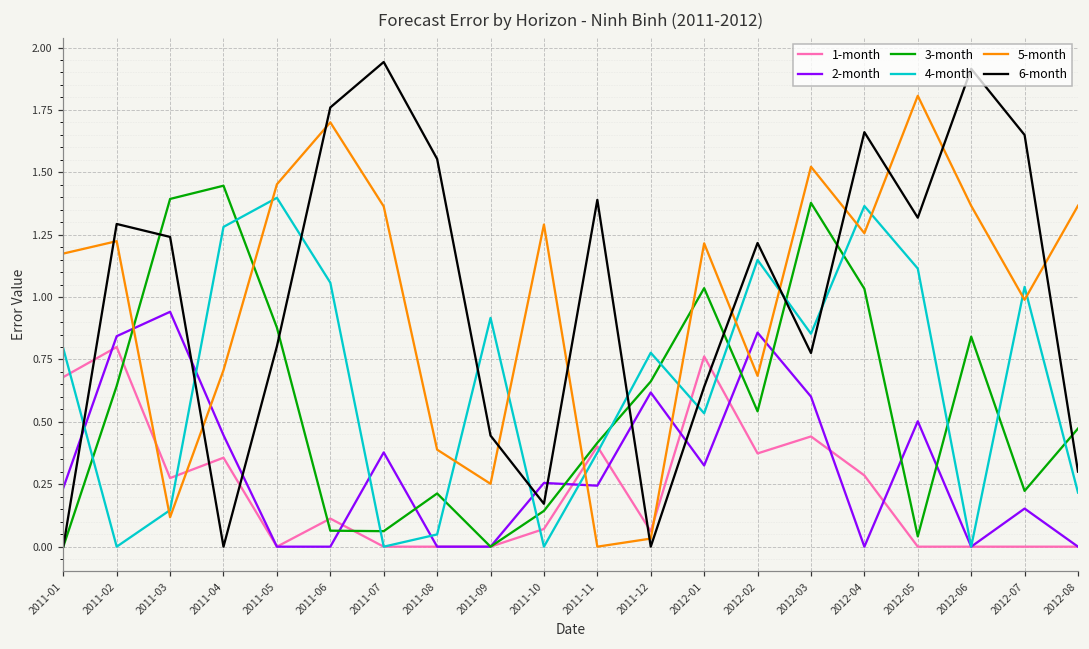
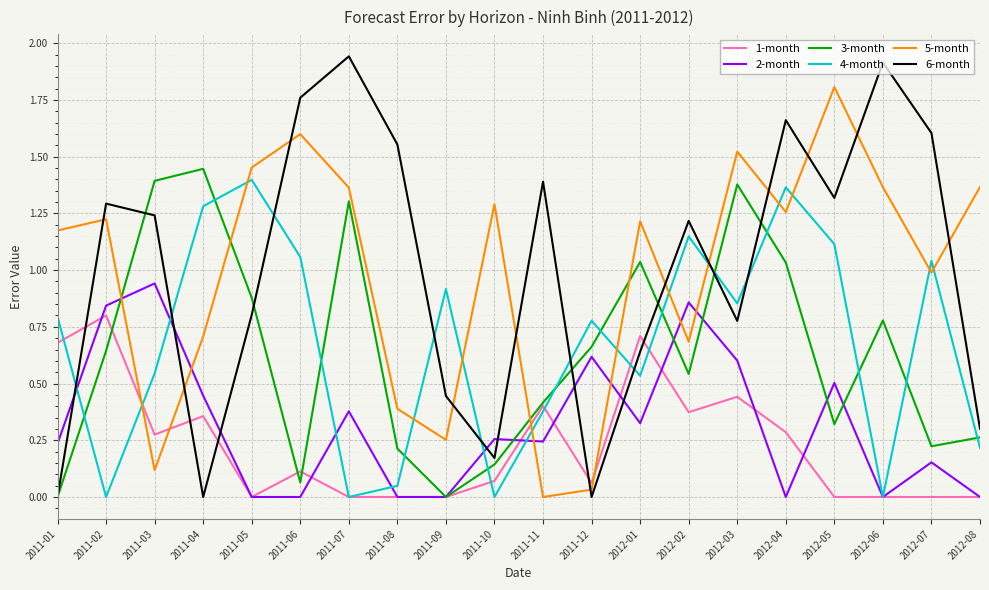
4-month, 2011-03: 0.15 -> 0.54
5-month, 2011-06: 1.70 -> 1.60
3-month, 2011-07: 0.06 -> 1.30
1-month, 2012-01: 0.76 -> 0.71
3-month, 2012-05: 0.04 -> 0.32
3-month, 2012-06: 0.84 -> 0.78
6-month, 2012-07: 1.65 -> 1.60
3-month, 2012-08: 0.47 -> 0.26
